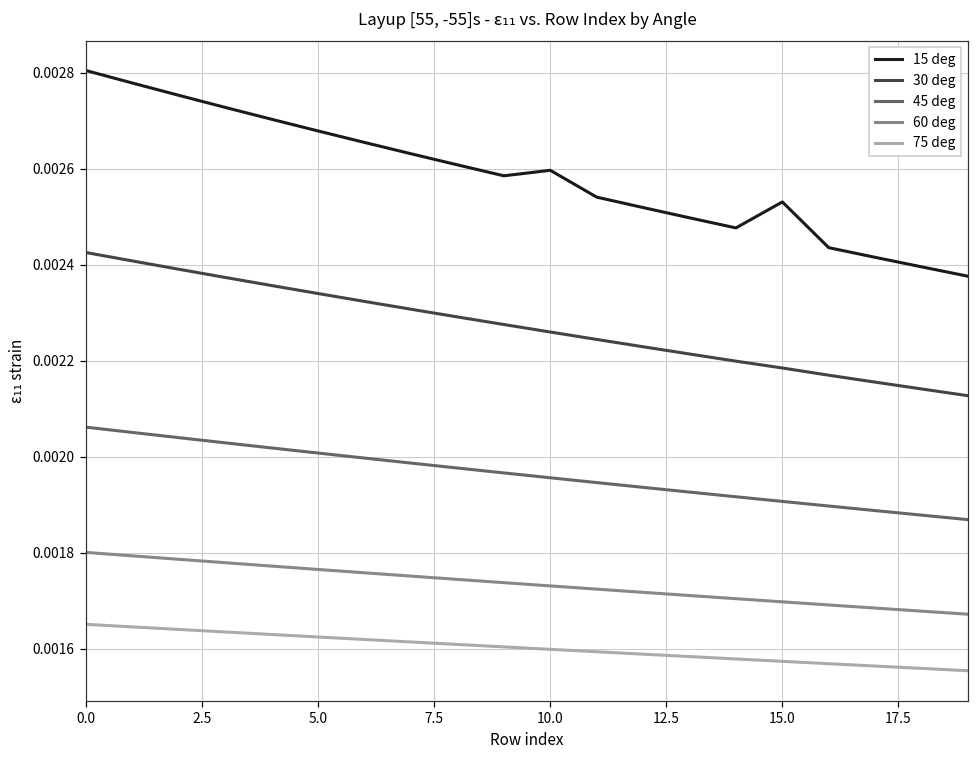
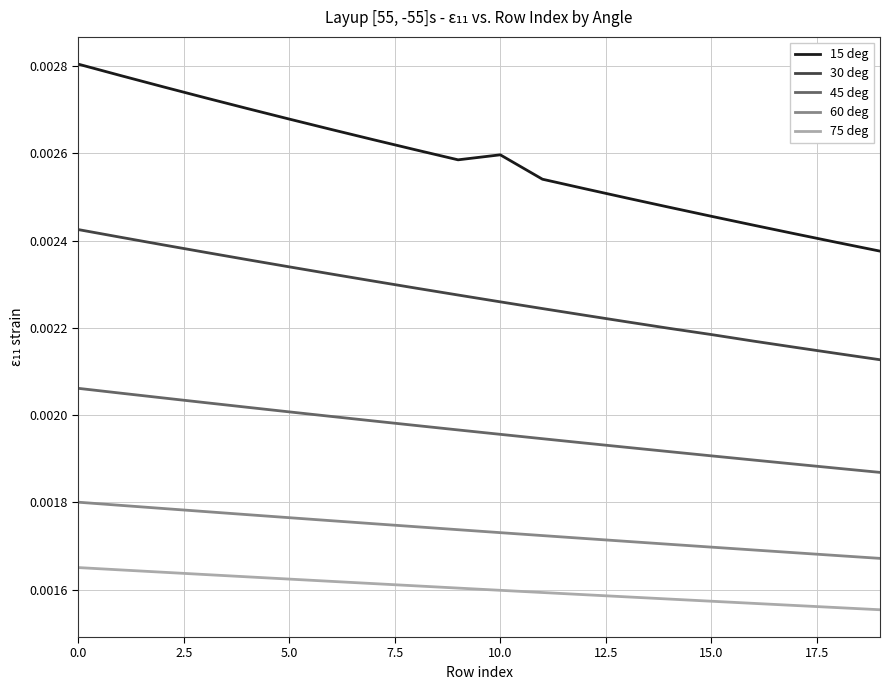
15 deg, 15.0: 0.00253 -> 0.00246
